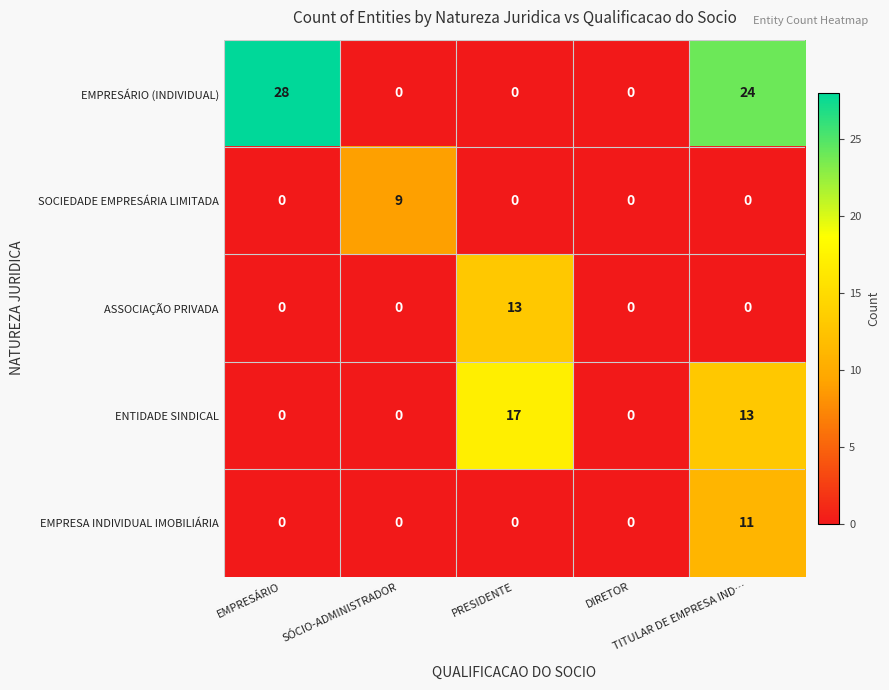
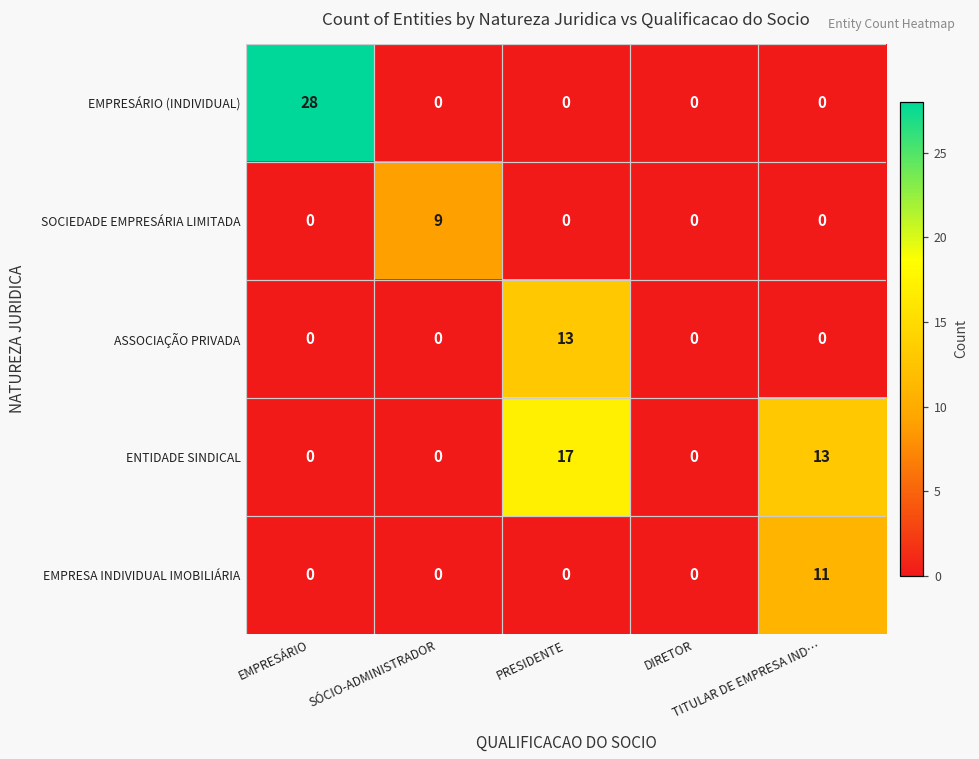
EMPRESÁRIO (INDIVIDUAL), TITULAR DE EMPRESA IND…: 24 -> 0
